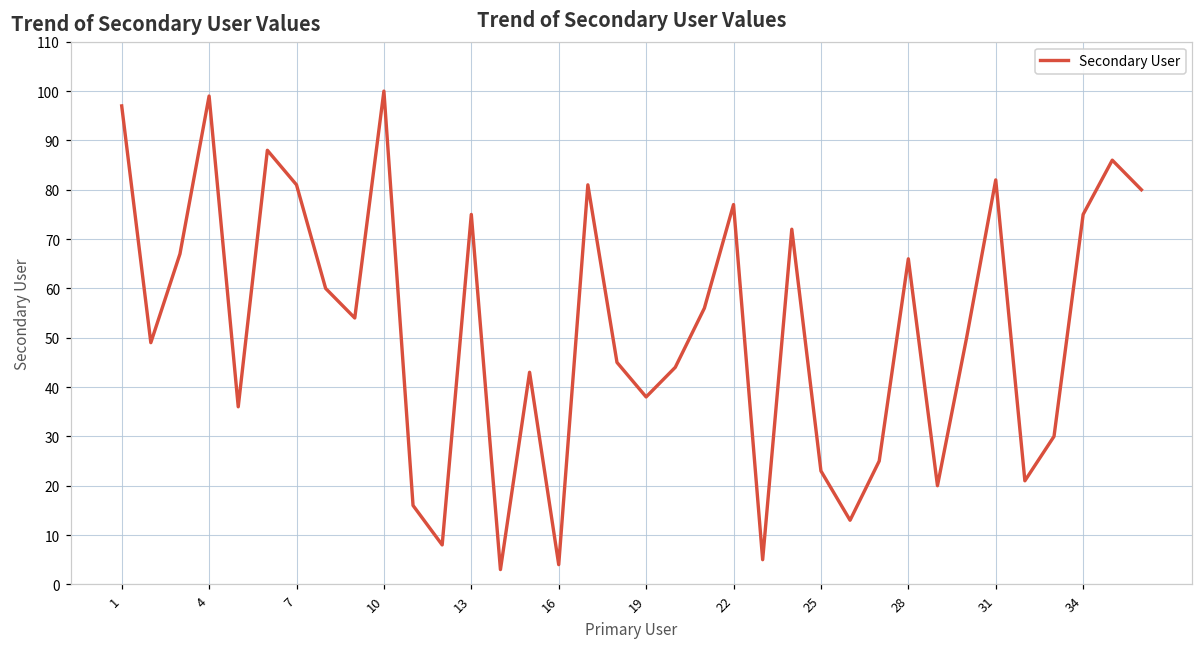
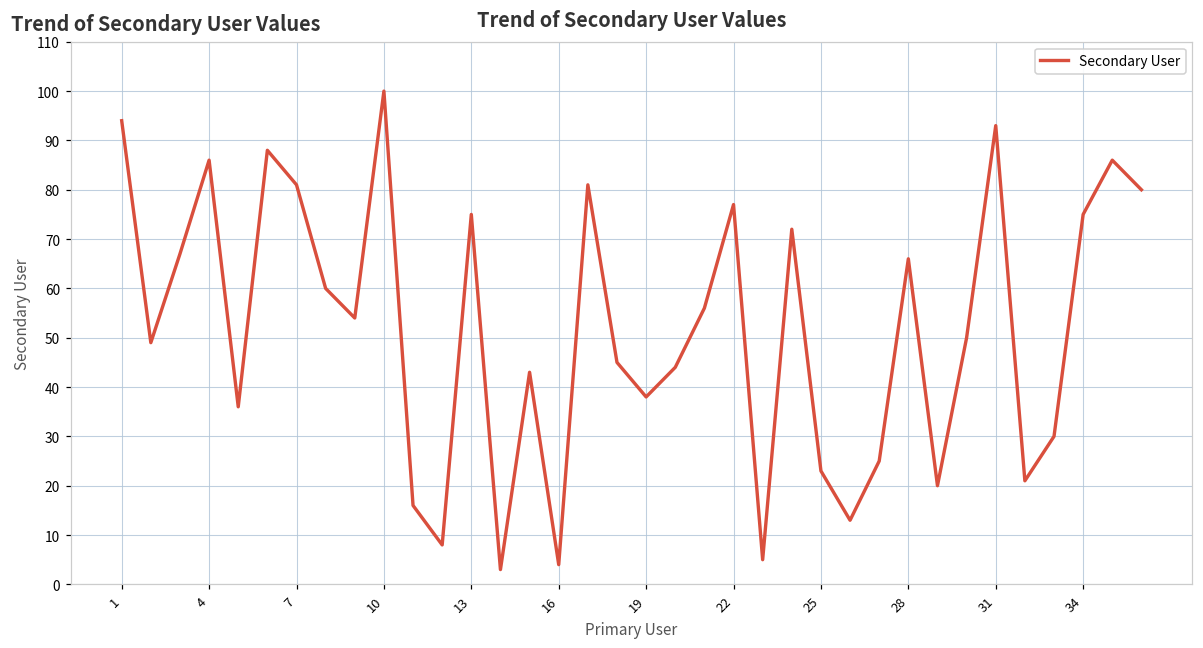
1: 97 -> 94
4: 99 -> 86
31: 82 -> 93
